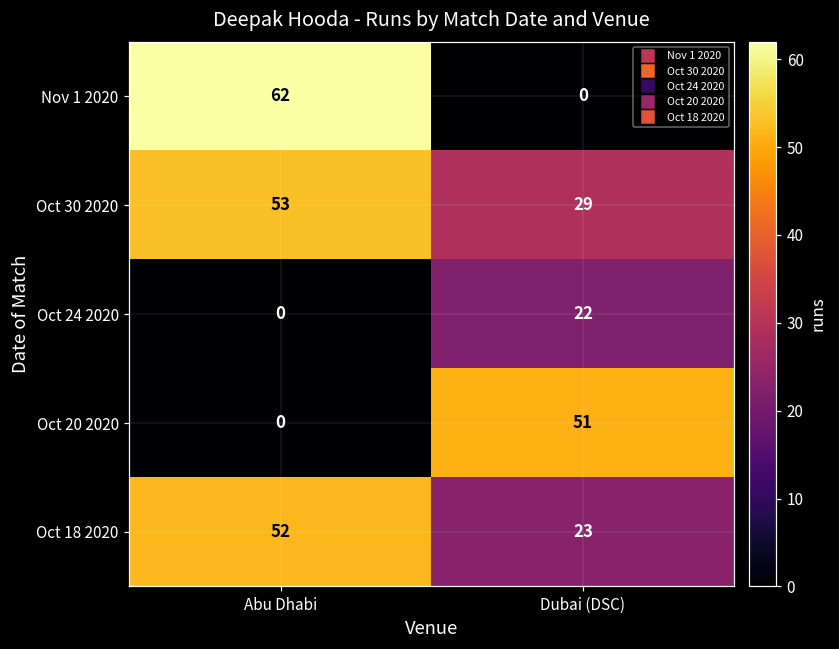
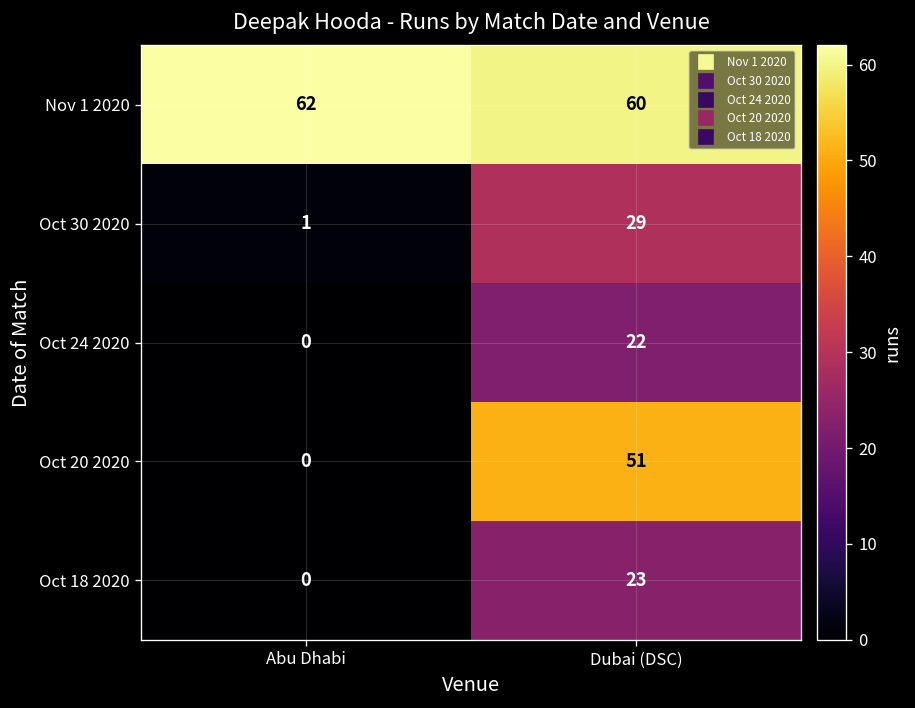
Nov 1 2020, Dubai (DSC): 0 -> 60
Oct 30 2020, Abu Dhabi: 53 -> 1
Oct 18 2020, Abu Dhabi: 52 -> 0
